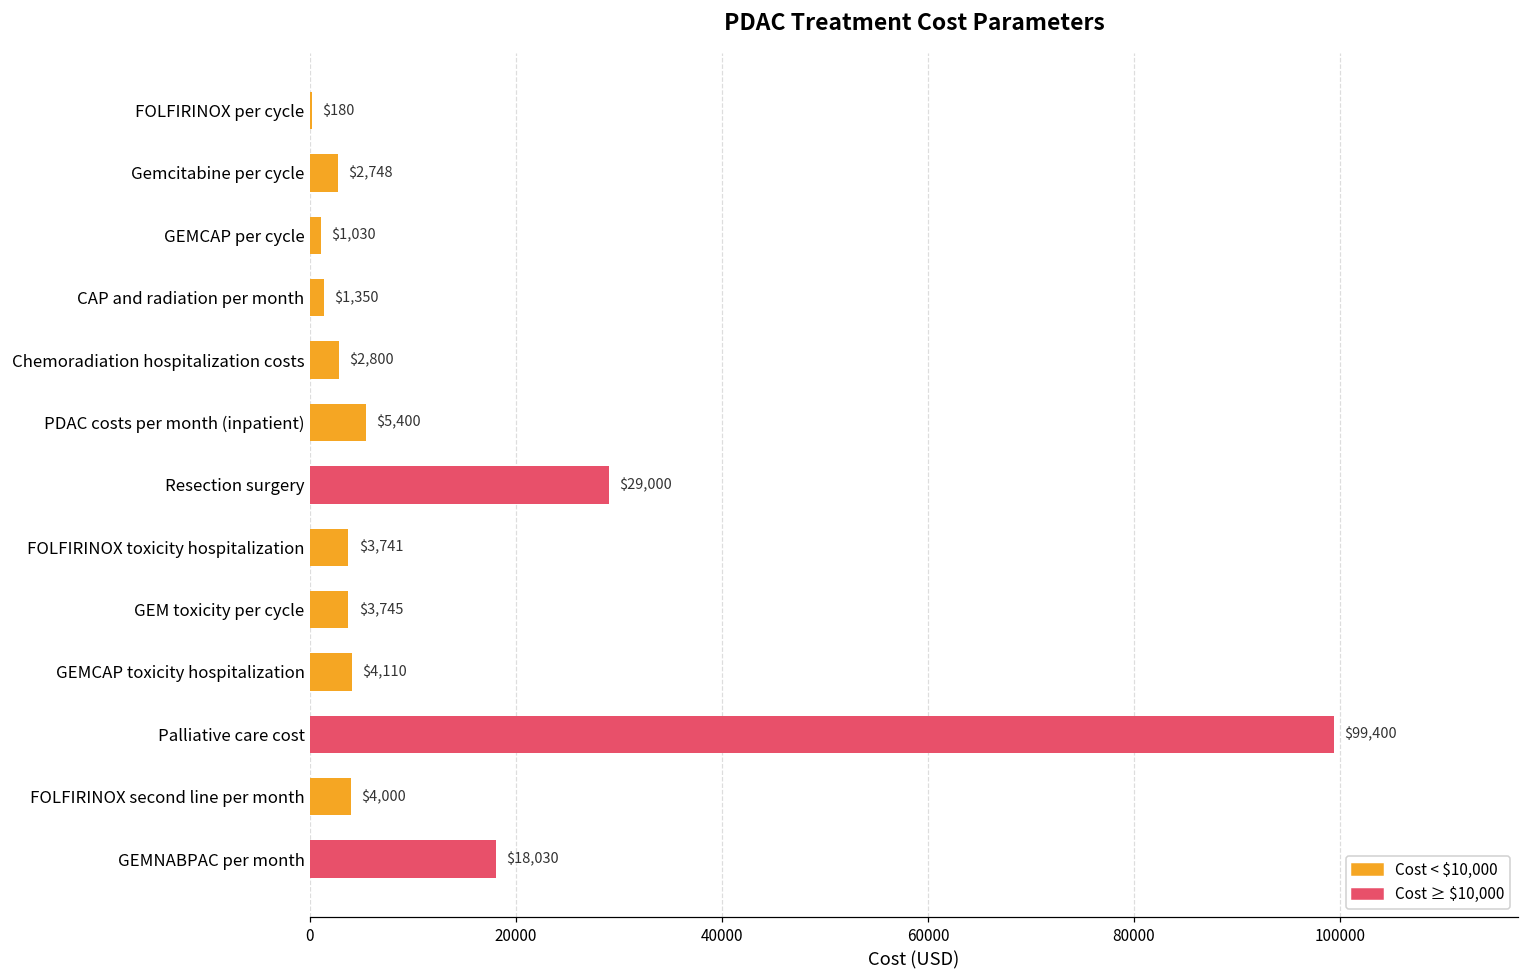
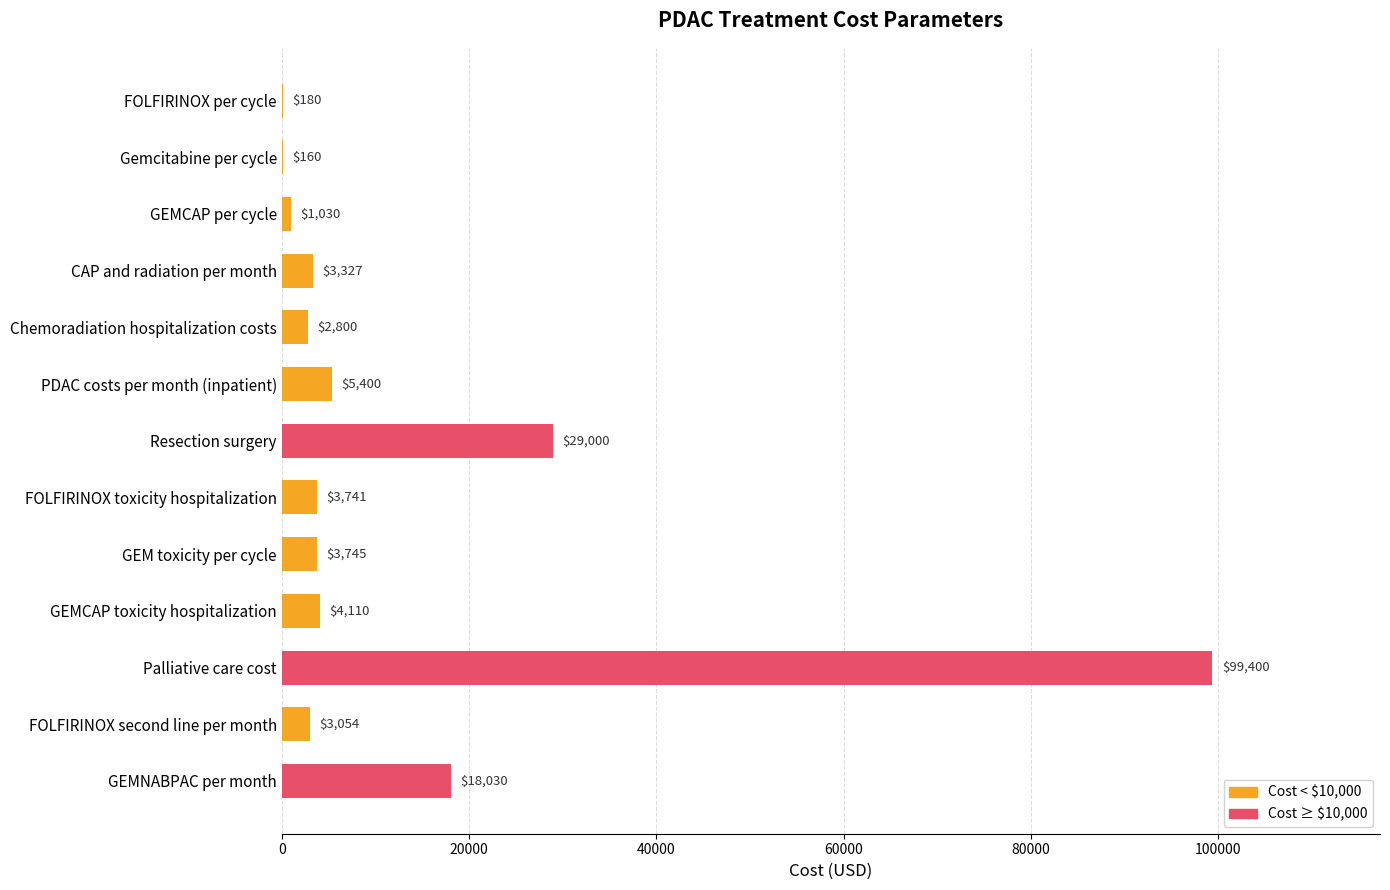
Cost < $10,000, Gemcitabine per cycle: $2,748 -> $160
Cost < $10,000, CAP and radiation per month: $1,350 -> $3,327
Cost < $10,000, FOLFIRINOX second line per month: $4,000 -> $3,054
